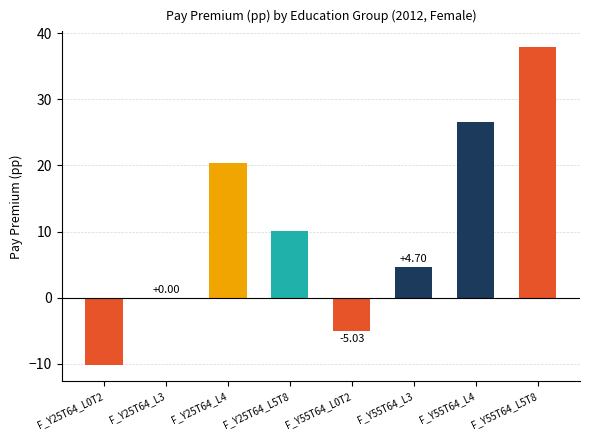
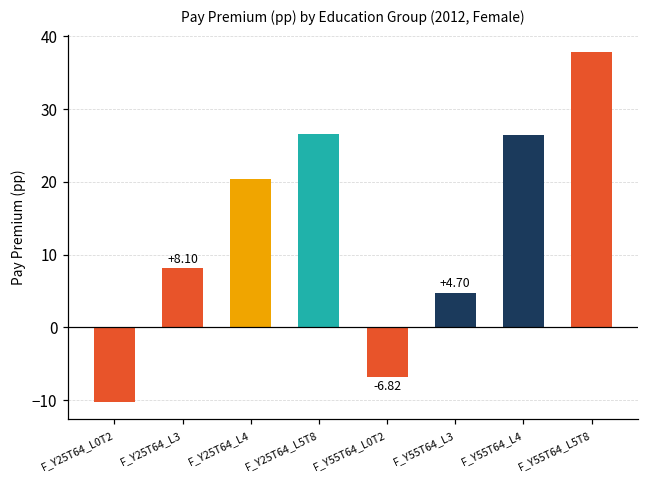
F_Y25T64_L3: +0.00 -> +8.10
F_Y25T64_L5T8: 10 -> 27
F_Y55T64_L0T2: -5.03 -> -6.82
